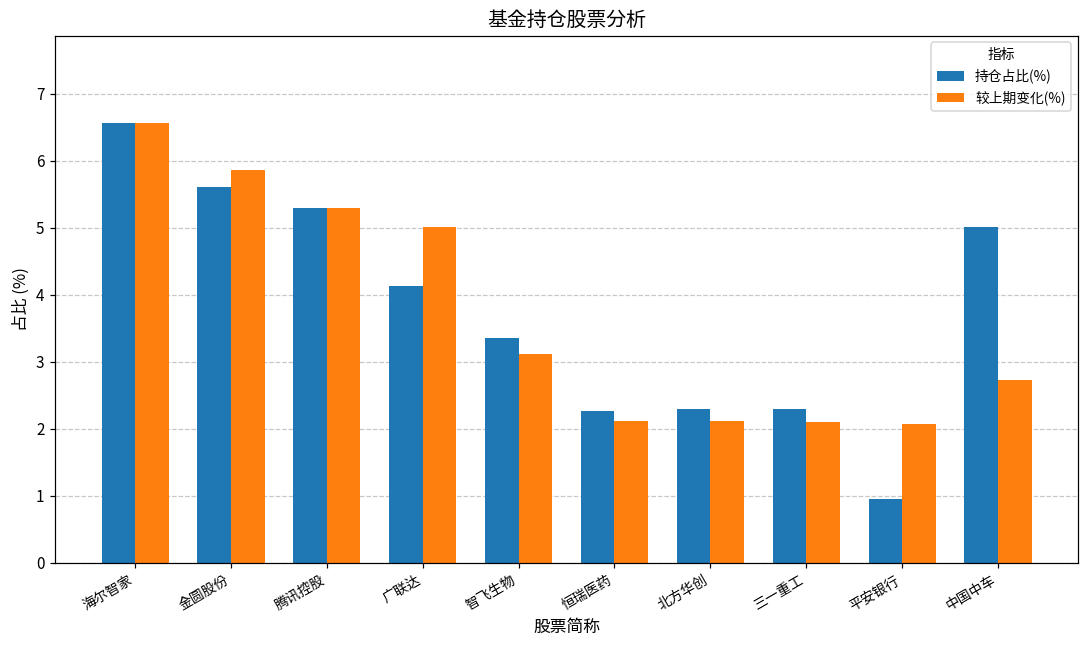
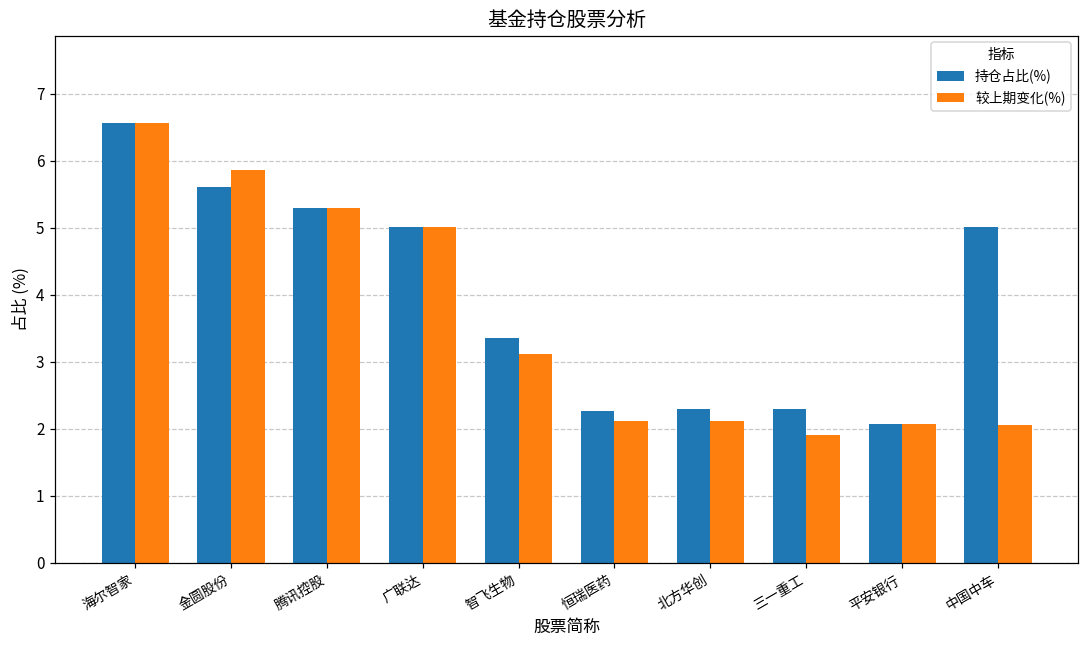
持仓占比(%), 广联达: 4.1 -> 5.0
较上期变化(%), 三一重工: 2.1 -> 1.9
持仓占比(%), 平安银行: 1.0 -> 2.1
较上期变化(%), 中国中车: 2.7 -> 2.1
